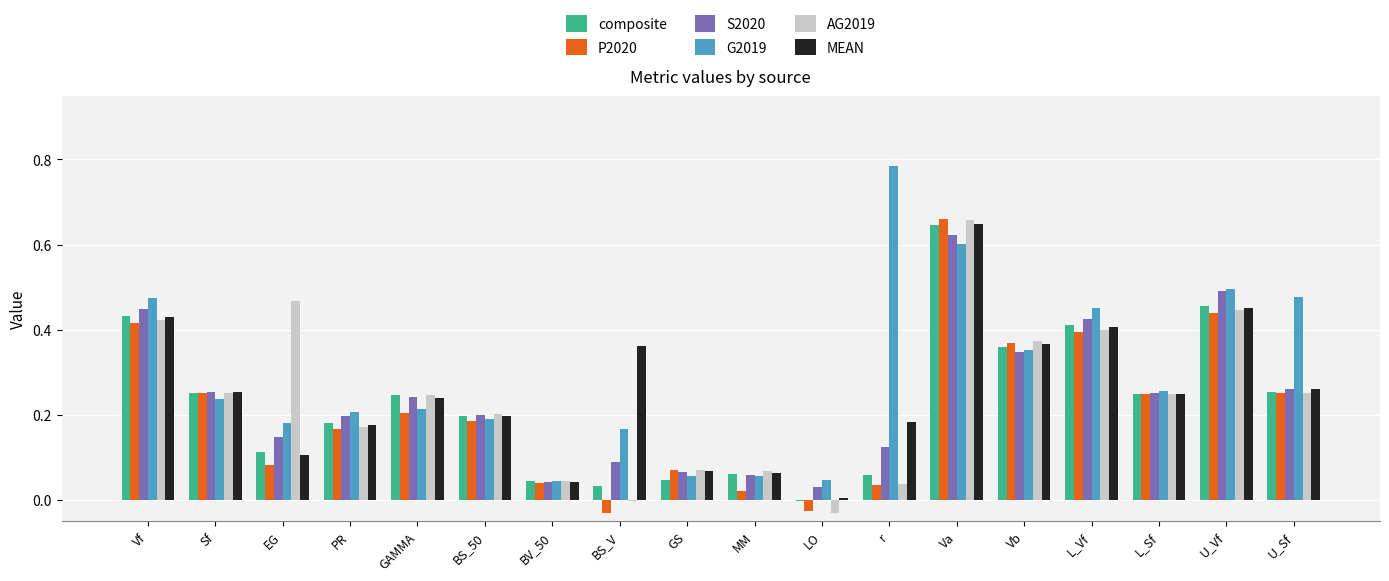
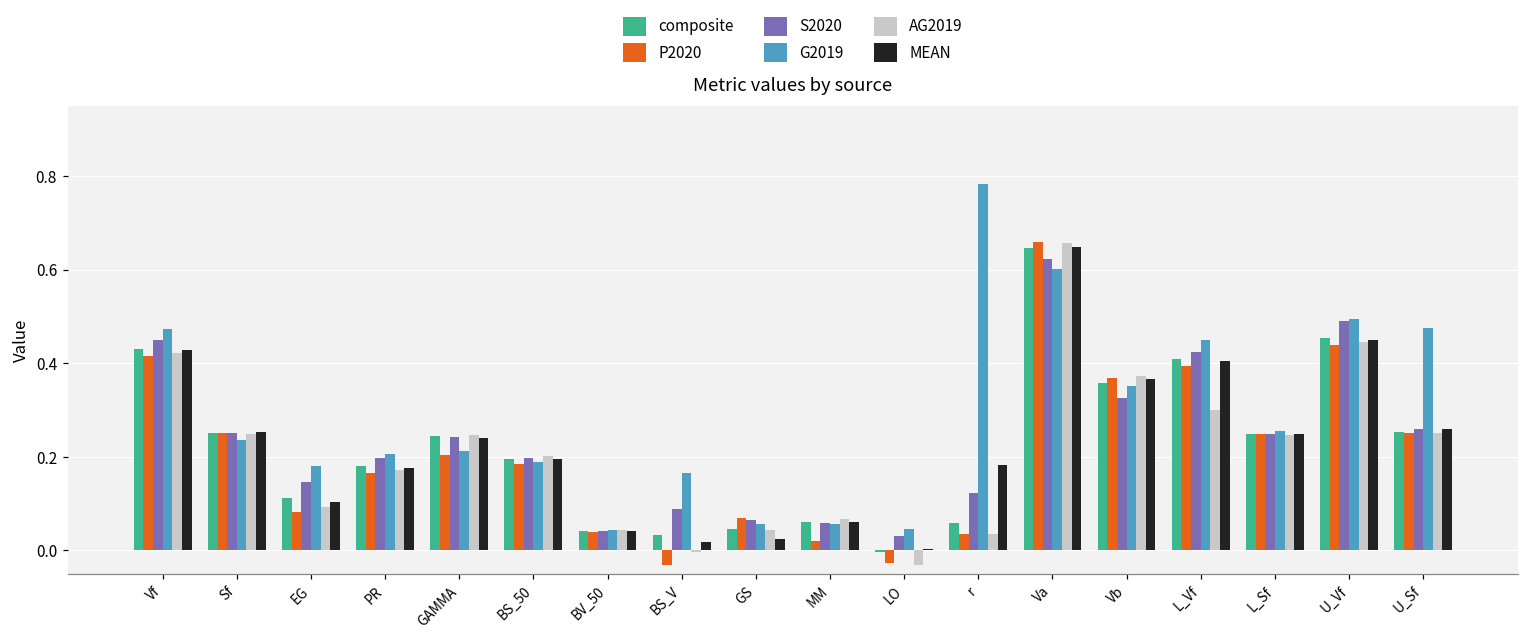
AG2019, EG: 0.47 -> 0.09
MEAN, BS_V: 0.36 -> 0.02
AG2019, GS: 0.07 -> 0.04
MEAN, GS: 0.07 -> 0.02
S2020, Vb: 0.35 -> 0.33
AG2019, L_Vf: 0.4 -> 0.3
